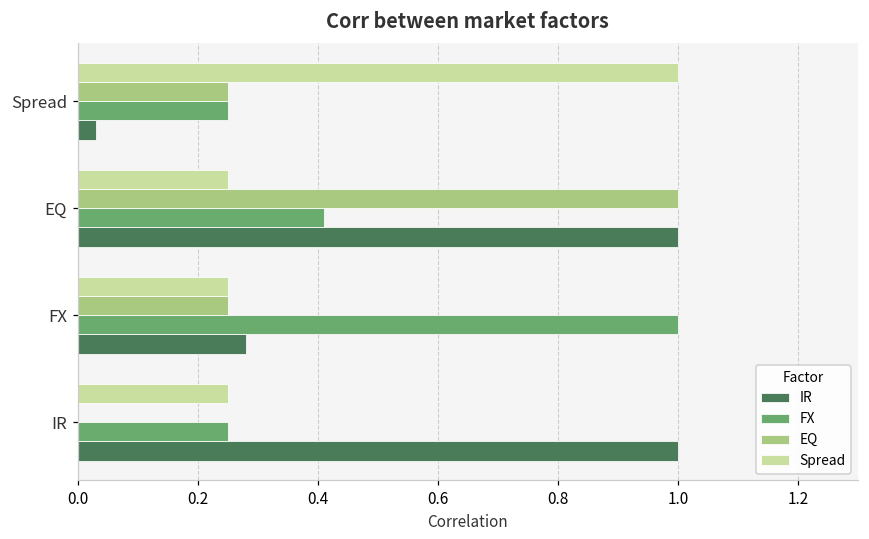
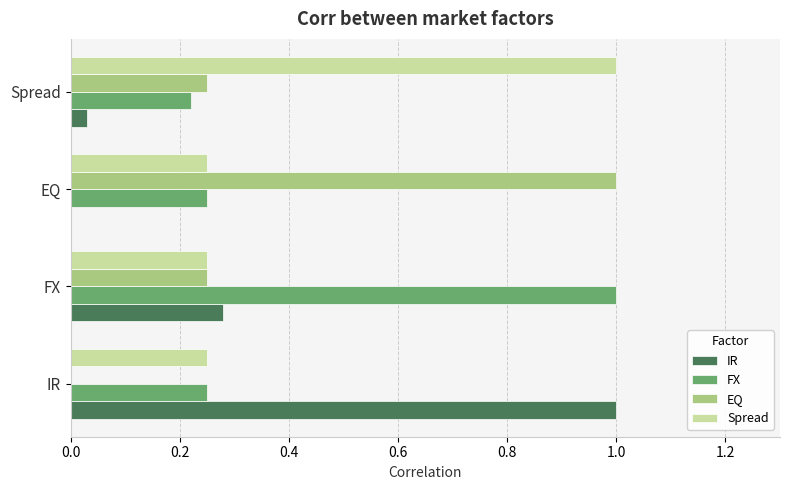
FX, Spread: 0.25 -> 0.22
FX, EQ: 0.41 -> 0.25
IR, EQ: 1 -> 0
